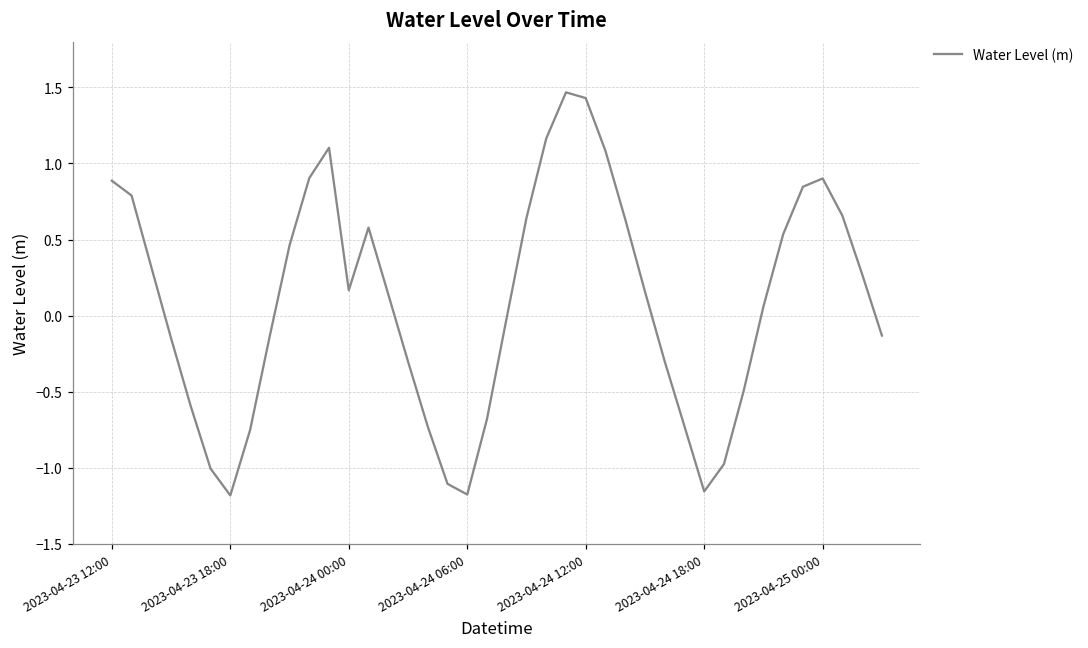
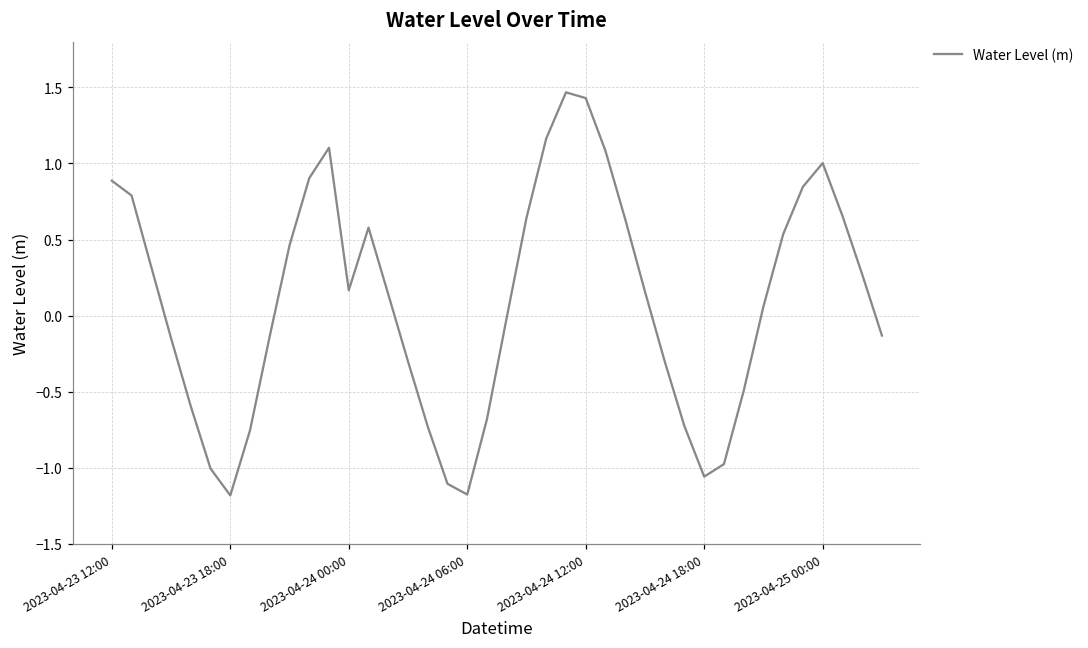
2023-04-24 18:00: -1.16 -> -1.06
2023-04-25 00:00: 0.90 -> 1.00
